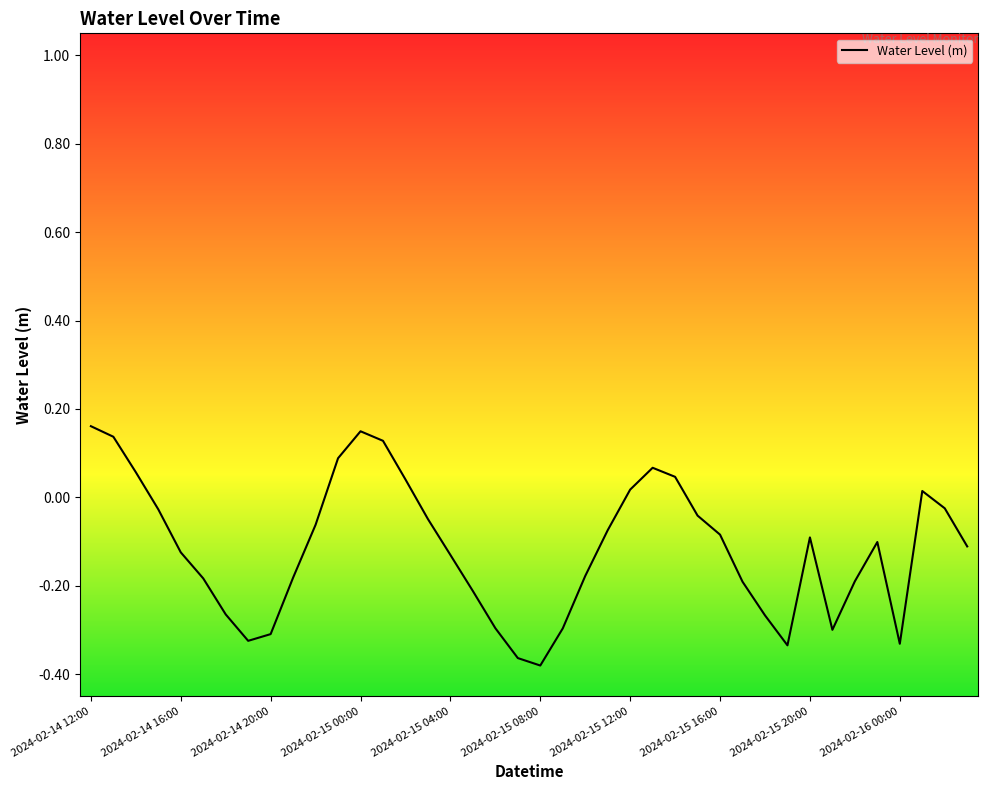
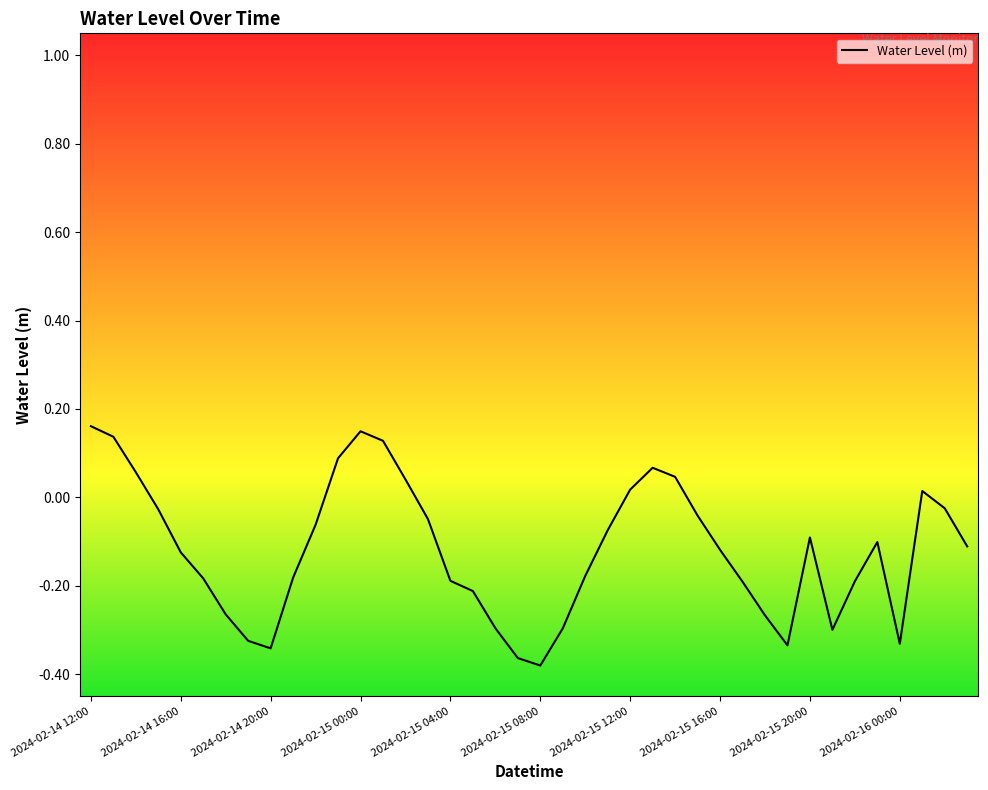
2024-02-14 20:00: -0.31 -> -0.34
2024-02-15 04:00: -0.13 -> -0.19
2024-02-15 16:00: -0.08 -> -0.12
